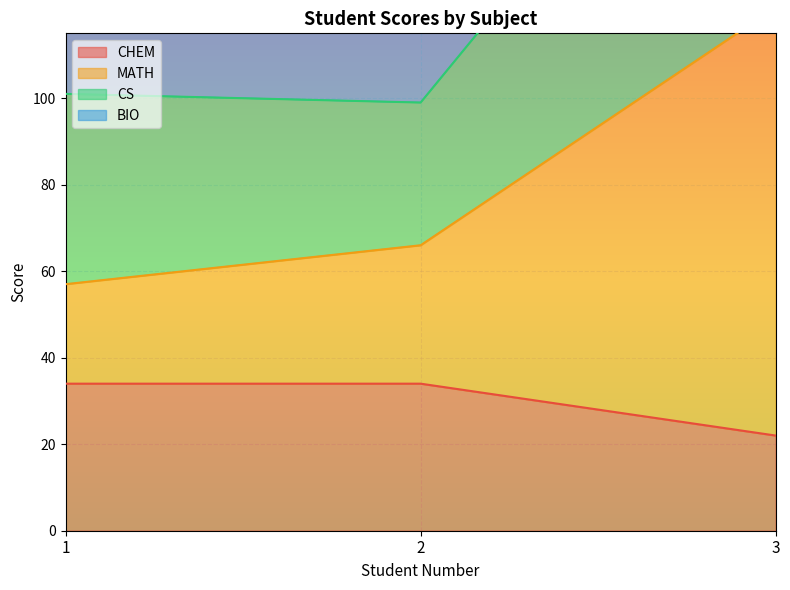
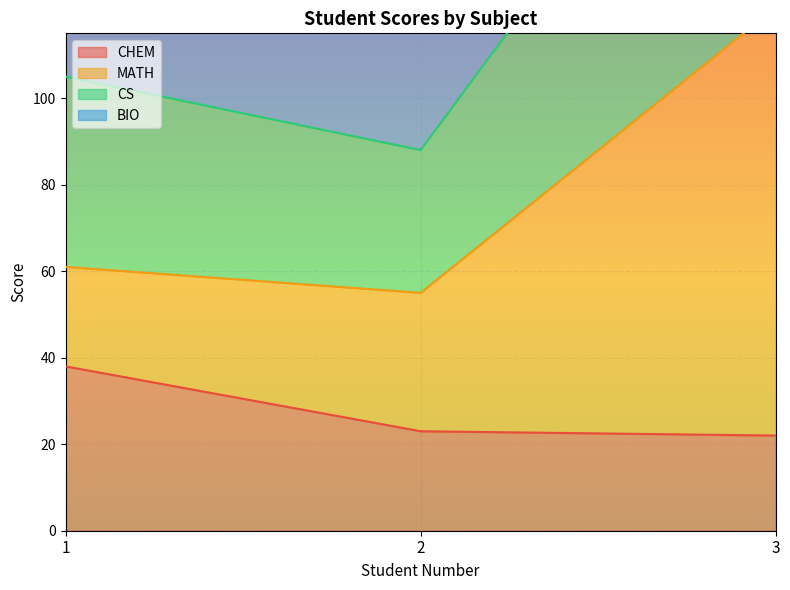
CHEM, 1: 34 -> 38
CHEM, 2: 34 -> 23
